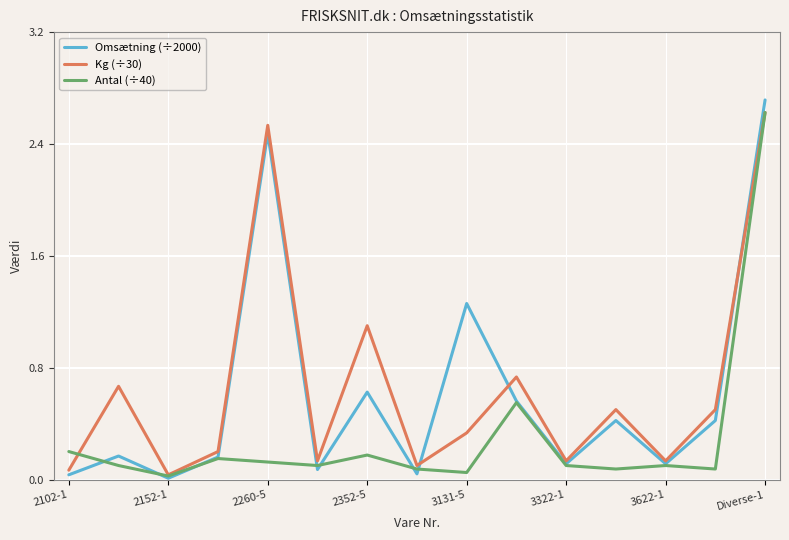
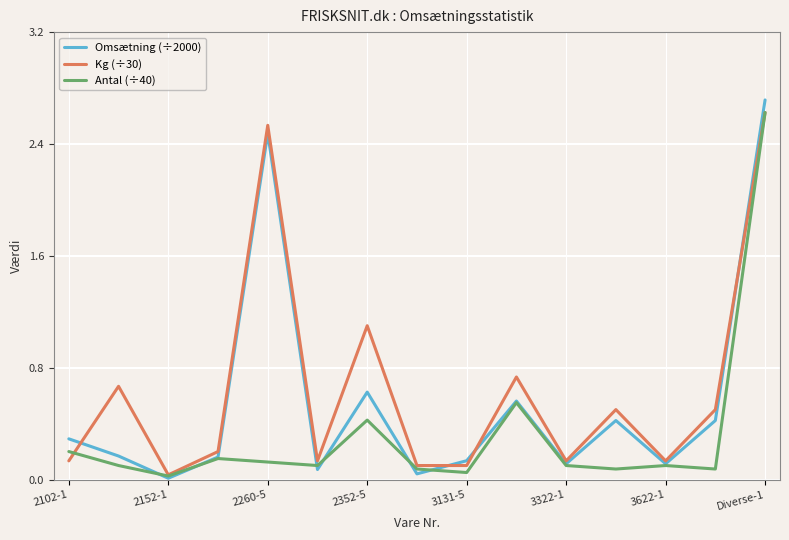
Omsætning (÷2000), 2102-1: 0.03 -> 0.29
Kg (÷30), 2102-1: 0.07 -> 0.13
Antal (÷40), 2352-5: 0.18 -> 0.43
Omsætning (÷2000), 3131-5: 1.26 -> 0.13
Kg (÷30), 3131-5: 0.33 -> 0.10
